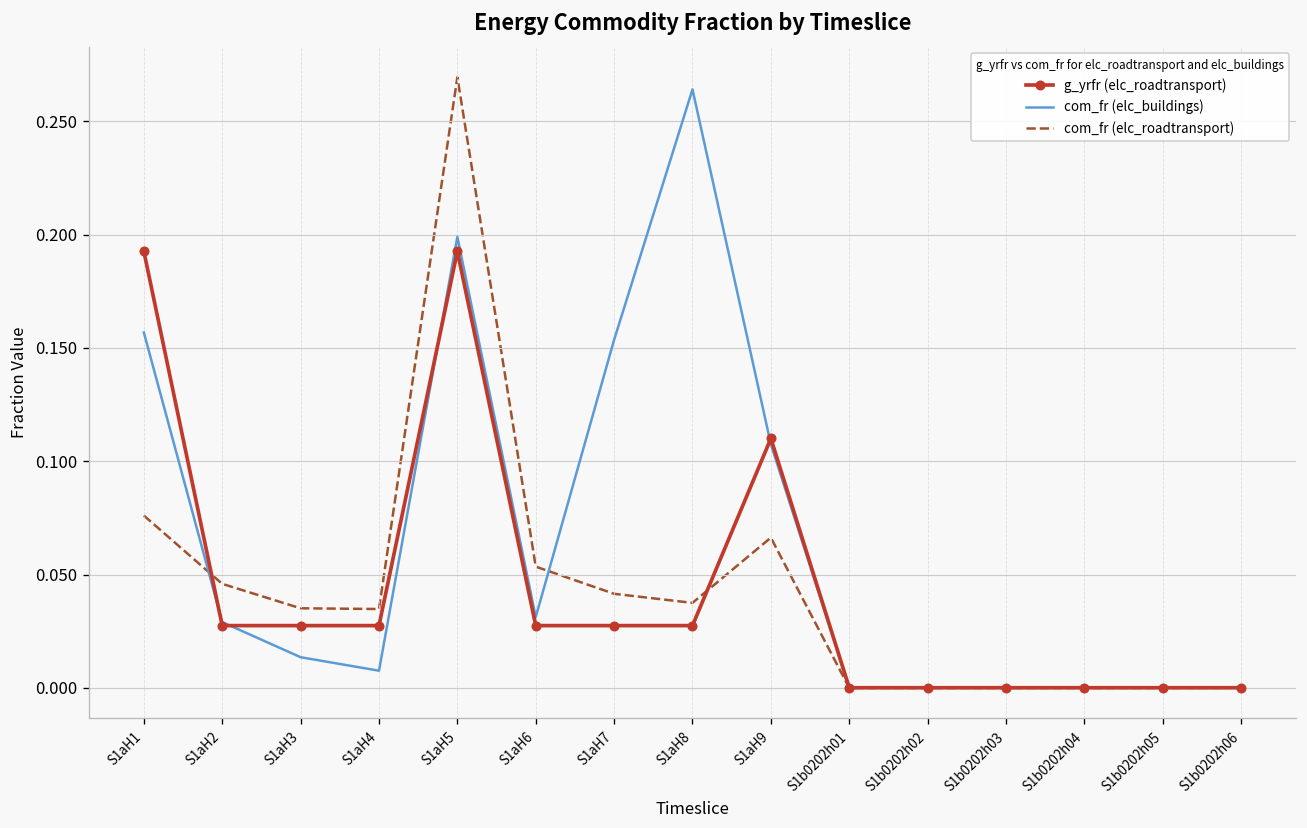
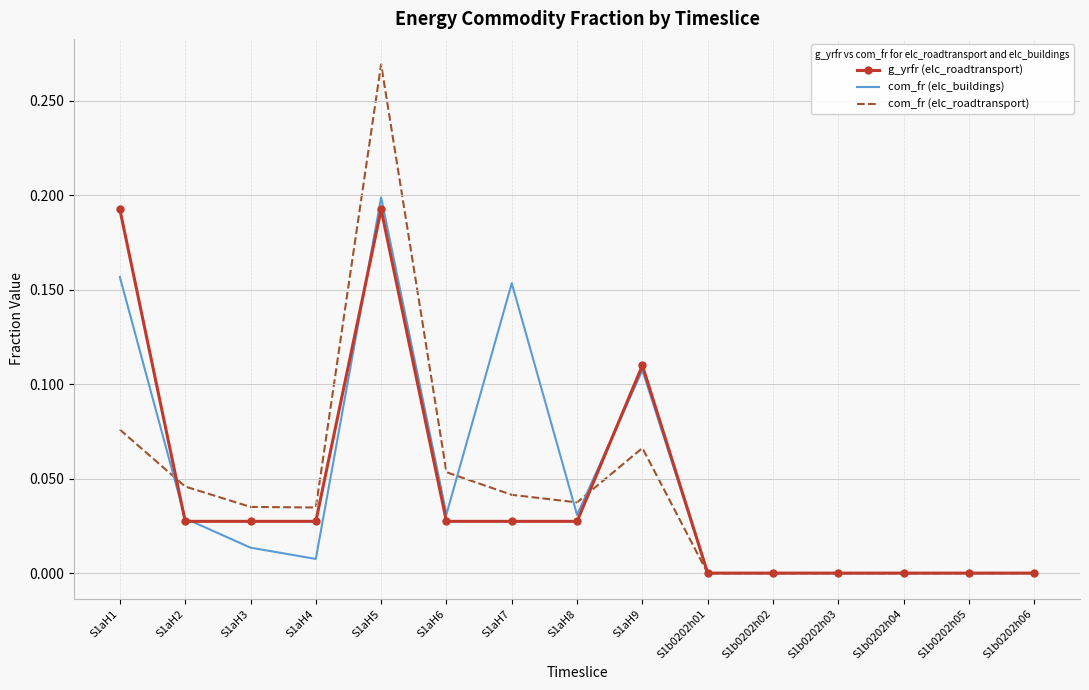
com_fr (elc_buildings), S1aH8: 0.264 -> 0.031
